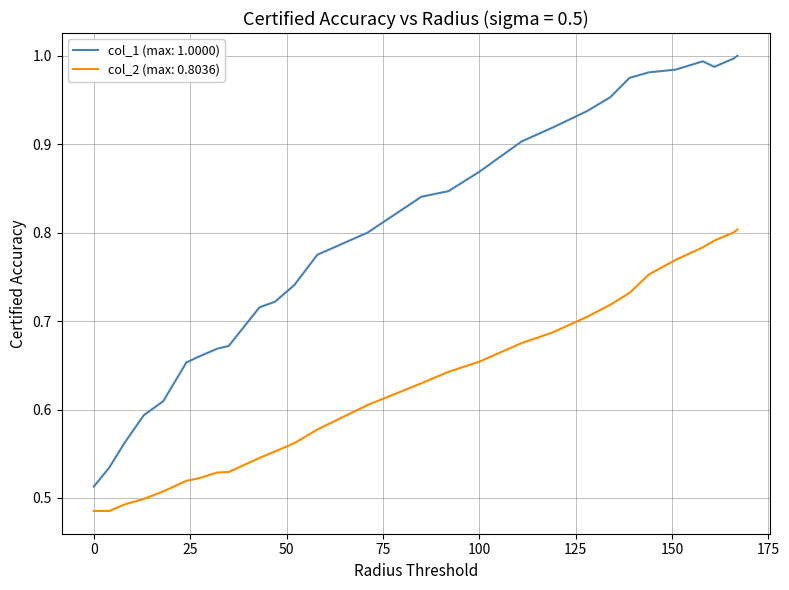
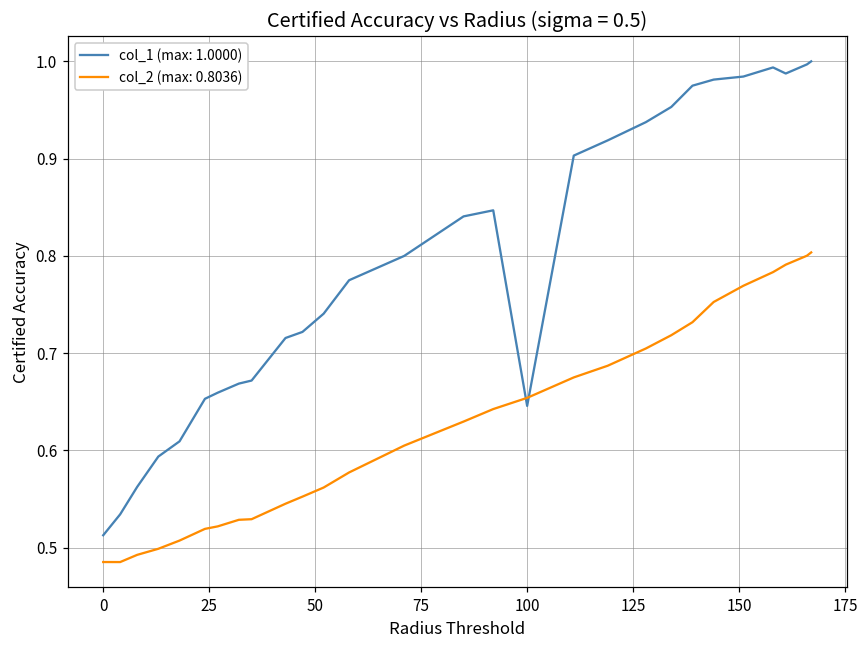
col_1 (max: 1.0000), 100: 0.87 -> 0.65
